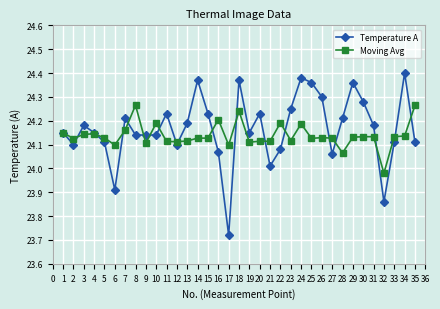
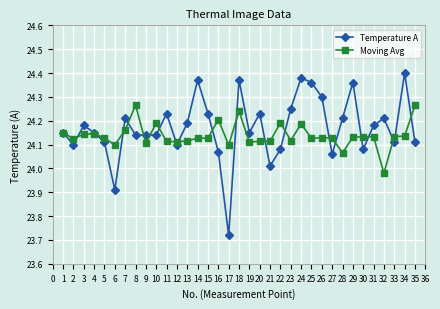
Temperature A, 30: 24.28 -> 24.08
Temperature A, 32: 23.86 -> 24.21
